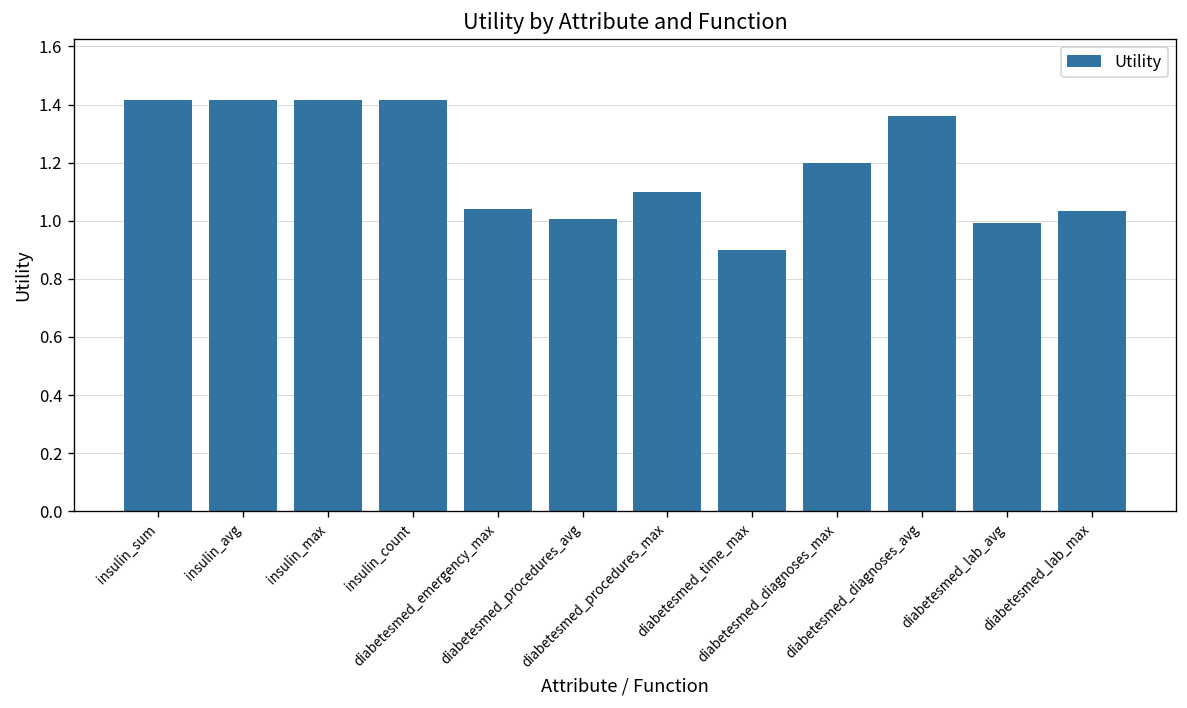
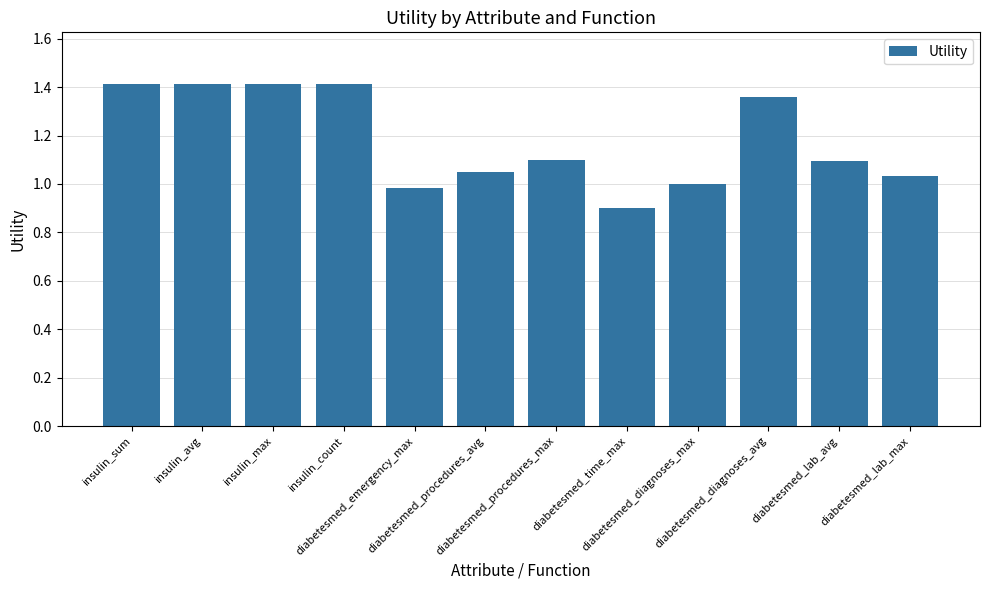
diabetesmed_emergency_max: 1.04 -> 0.98
diabetesmed_procedures_avg: 1.01 -> 1.05
diabetesmed_diagnoses_max: 1.2 -> 1.0
diabetesmed_lab_avg: 0.99 -> 1.09
